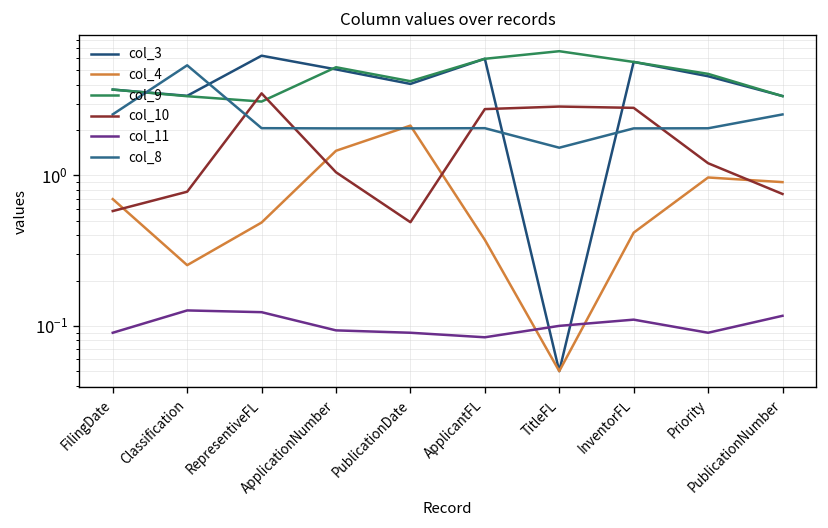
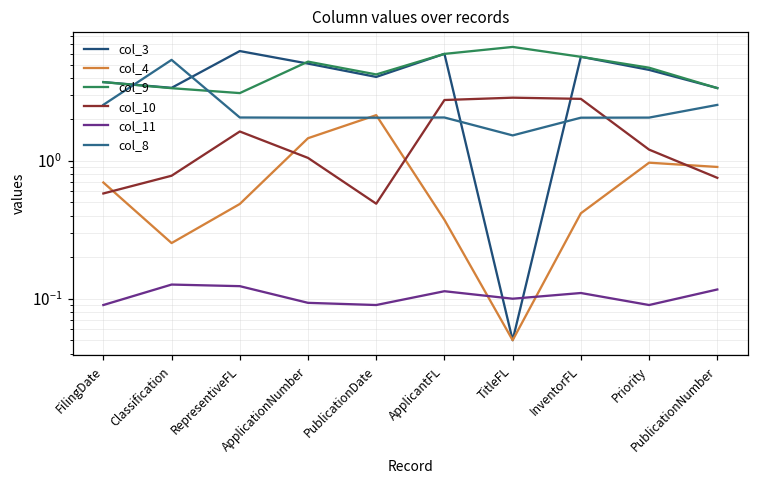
col_10, RepresentiveFL: 3.5 -> 1.6
col_11, ApplicantFL: 0.08 -> 0.11
